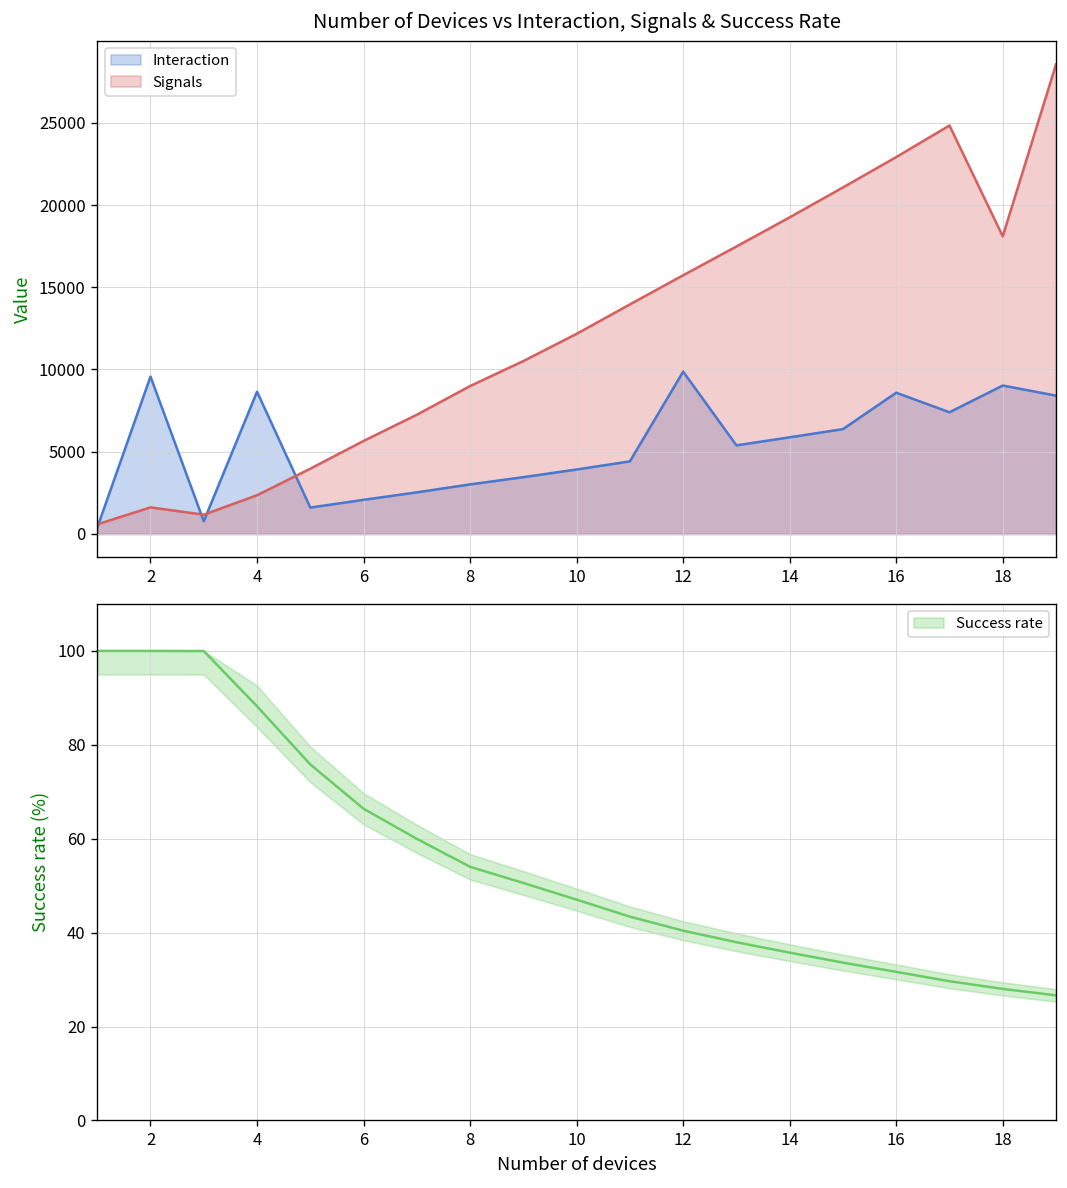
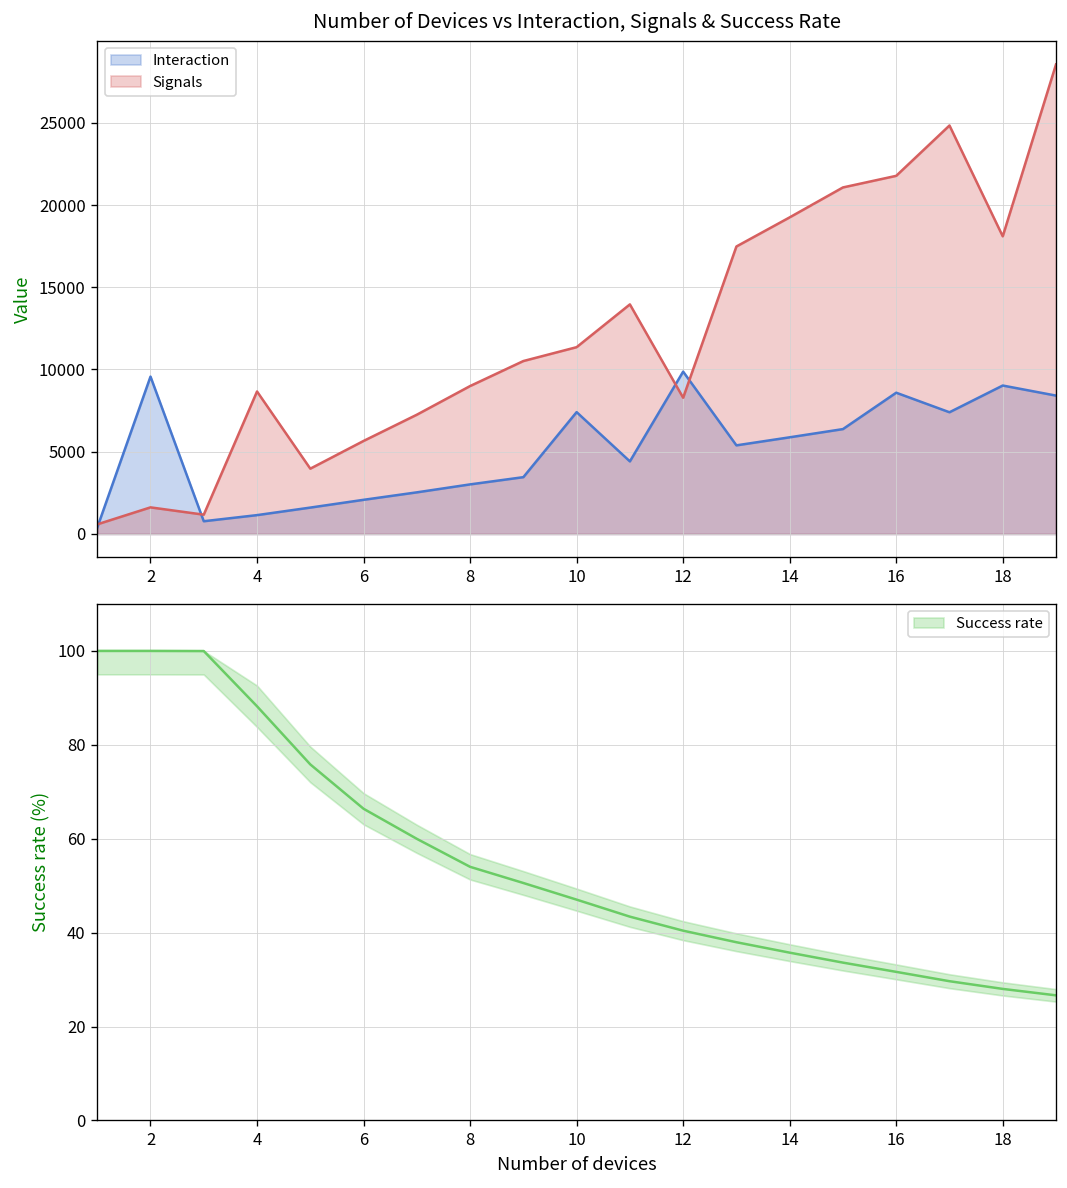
Number of Devices vs Interaction, Signals & Success Rate, Interaction, 4: 8600 -> 1100
Number of Devices vs Interaction, Signals & Success Rate, Signals, 4: 2400 -> 8700
Number of Devices vs Interaction, Signals & Success Rate, Interaction, 10: 3900 -> 7400
Number of Devices vs Interaction, Signals & Success Rate, Signals, 10: 12200 -> 11400
Number of Devices vs Interaction, Signals & Success Rate, Signals, 12: 15700 -> 8300
Number of Devices vs Interaction, Signals & Success Rate, Signals, 16: 22900 -> 21800
